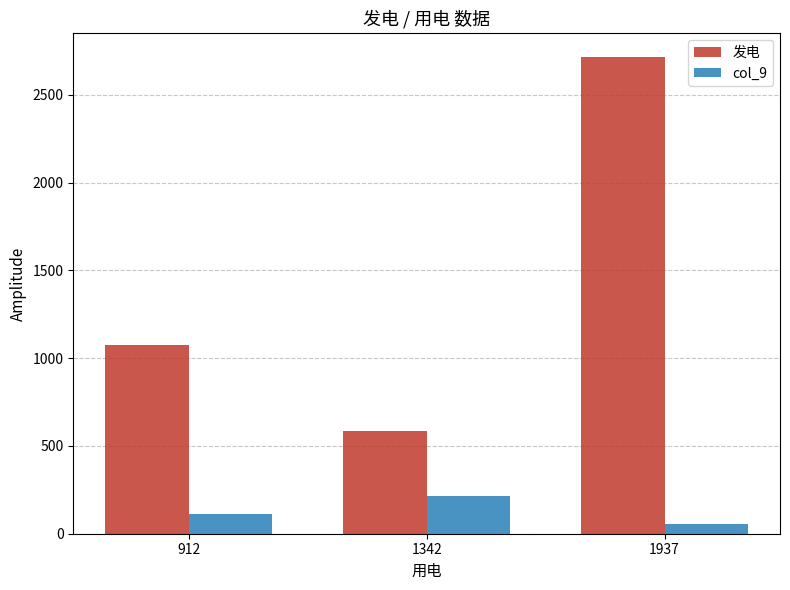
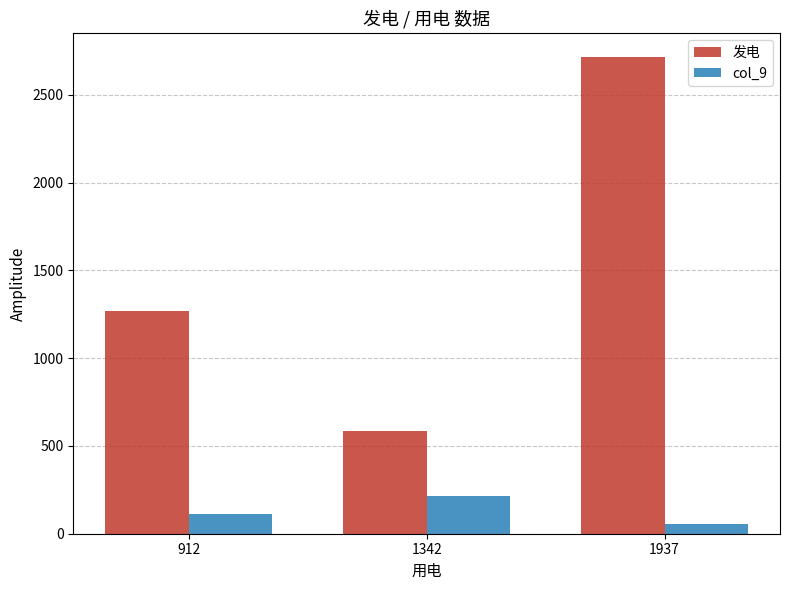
发电, 912: 1080 -> 1270
